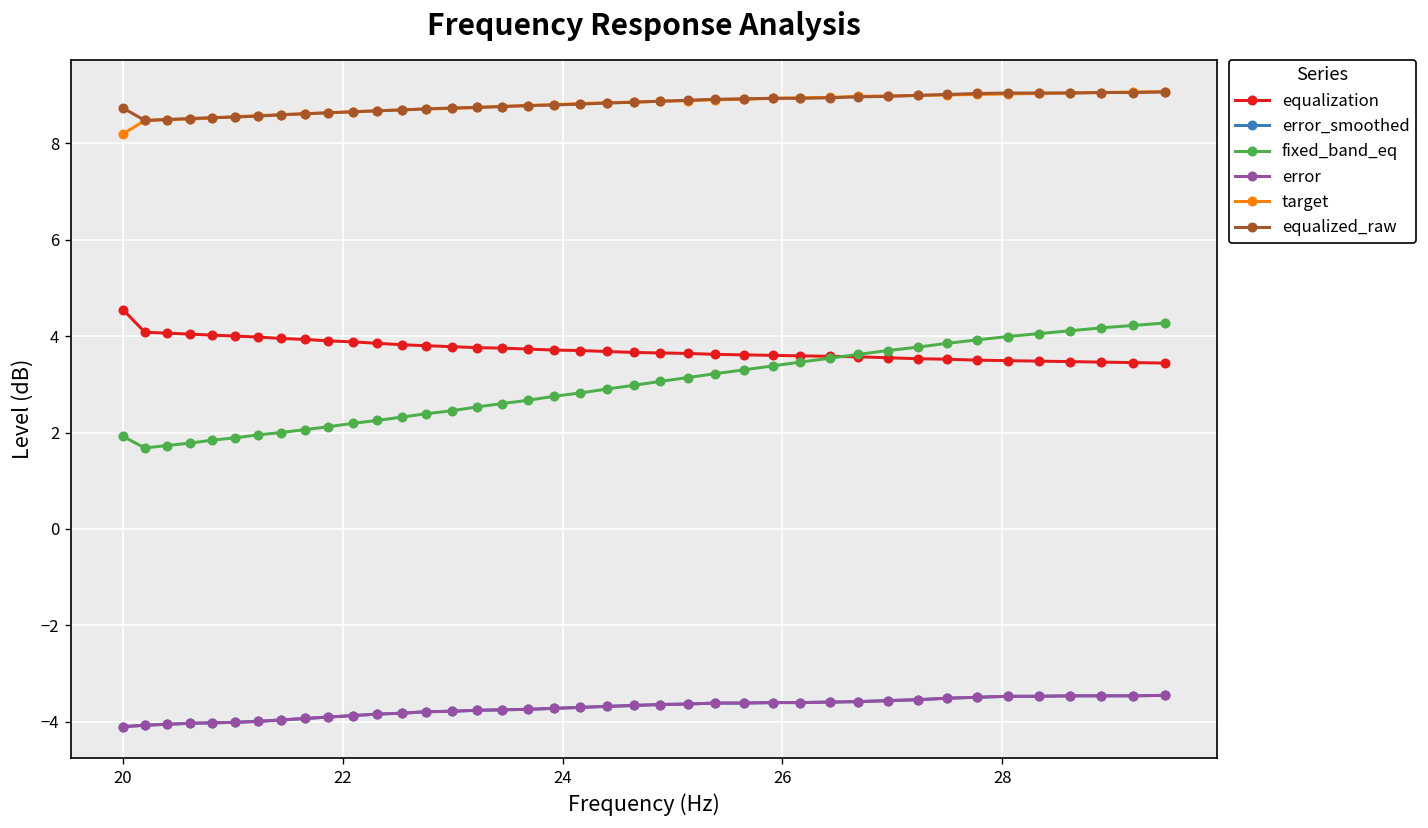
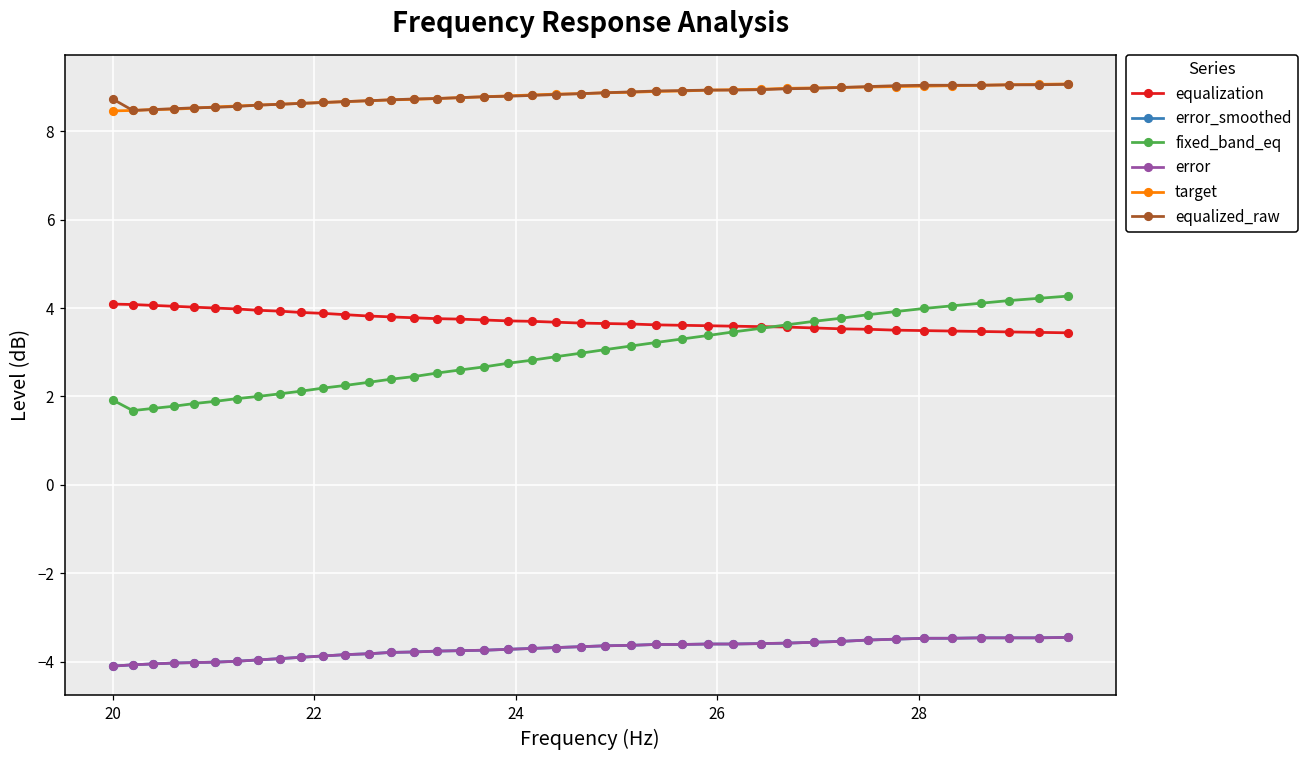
equalization, 20: 4.6 -> 4.1
target, 20: 8.2 -> 8.5
